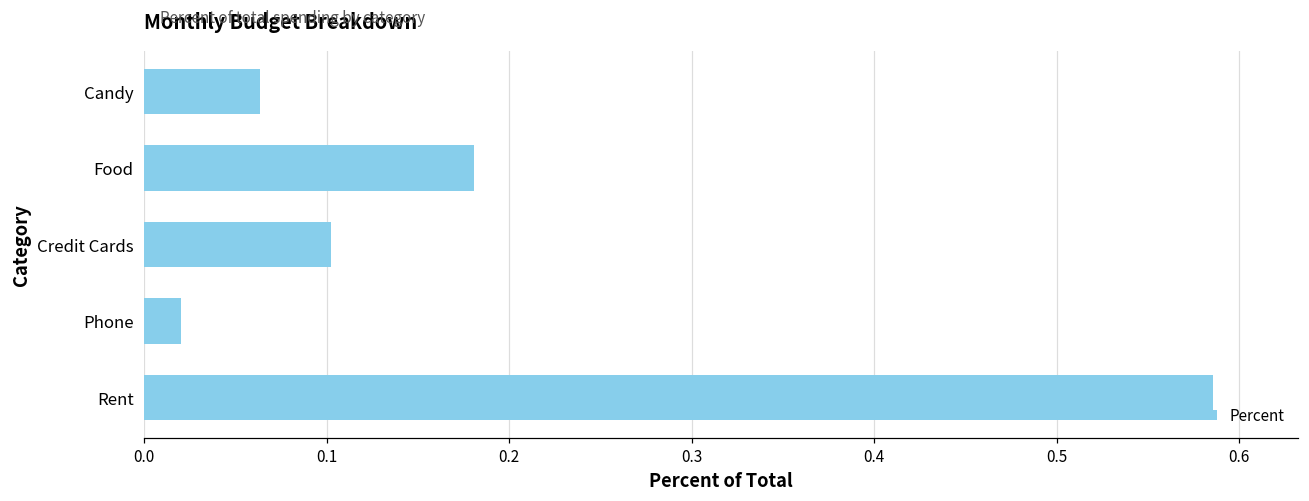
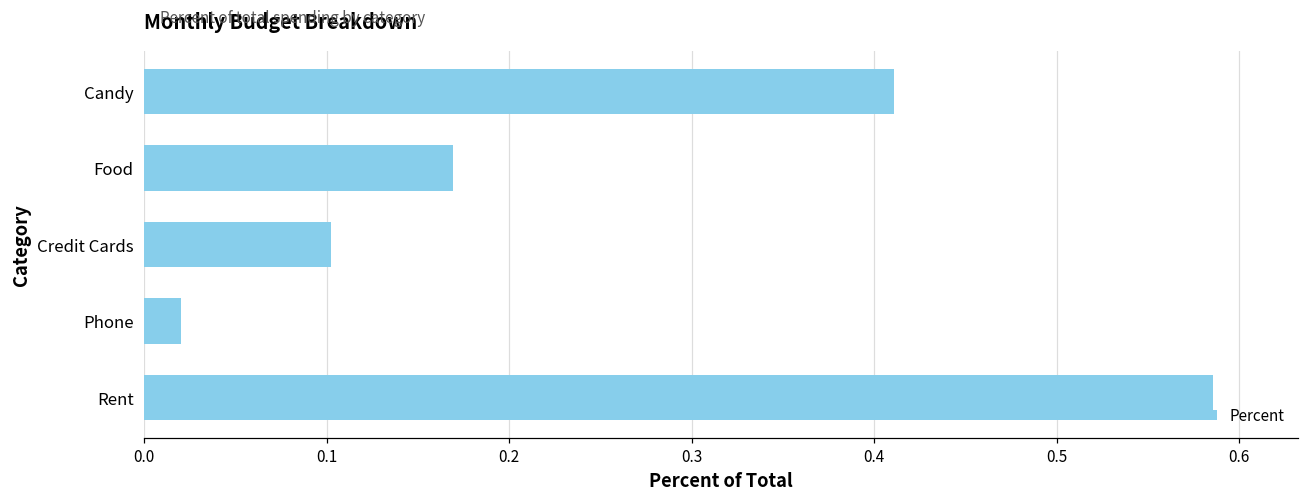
Candy: 0.063 -> 0.411
Food: 0.180 -> 0.169
